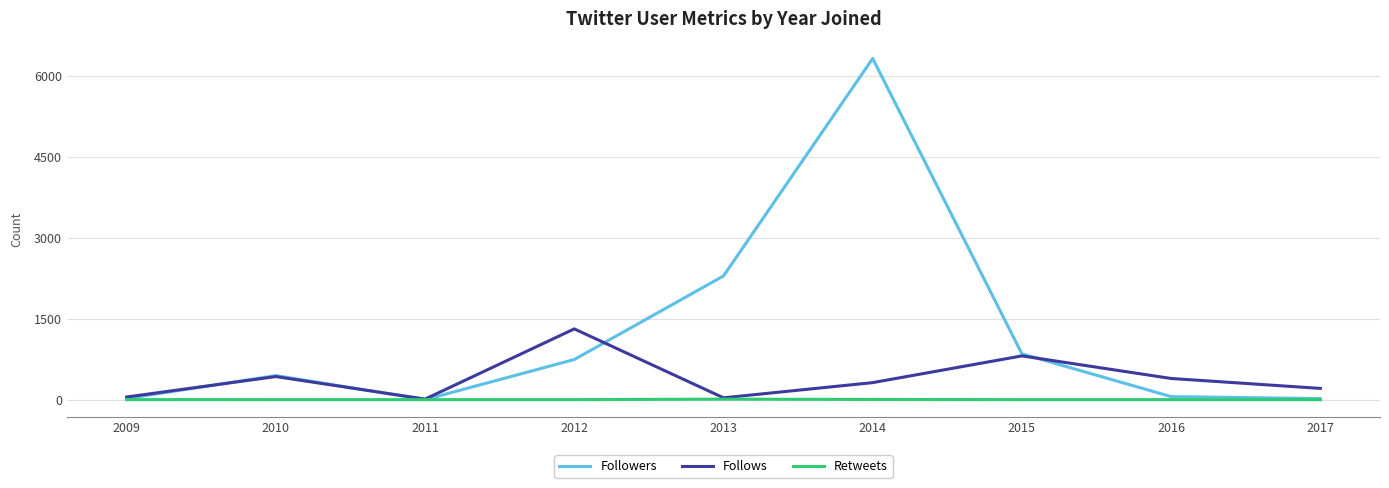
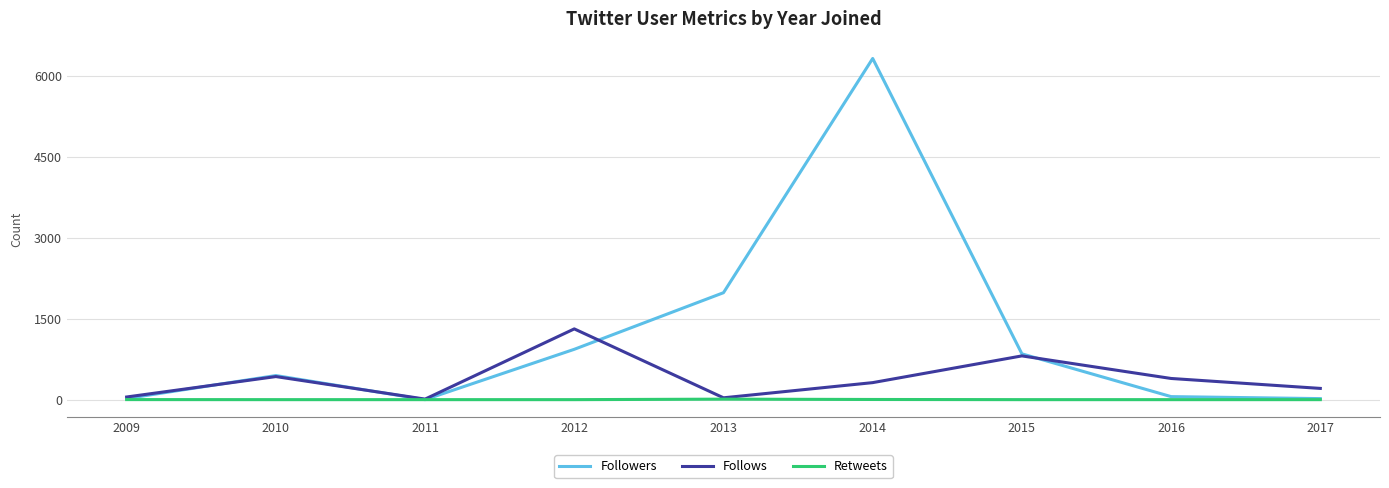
Followers, 2012: 700 -> 900
Followers, 2013: 2300 -> 2000
